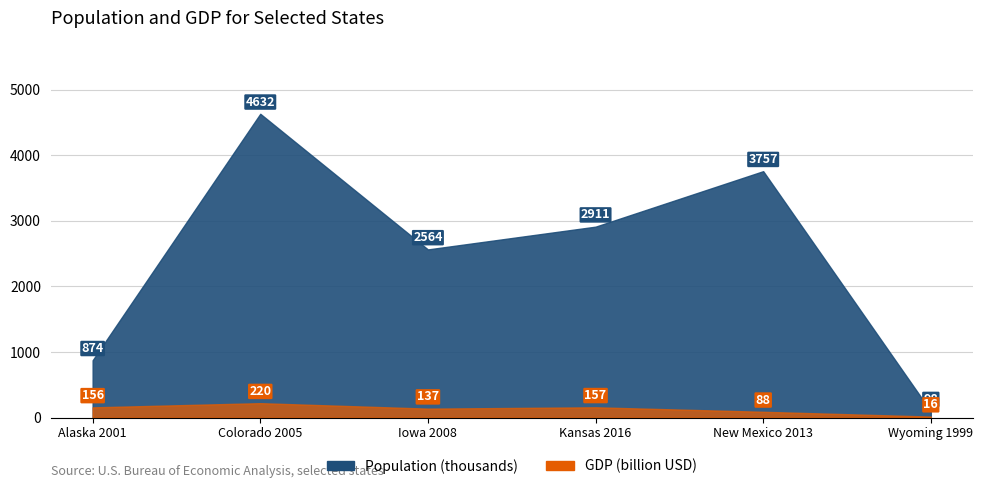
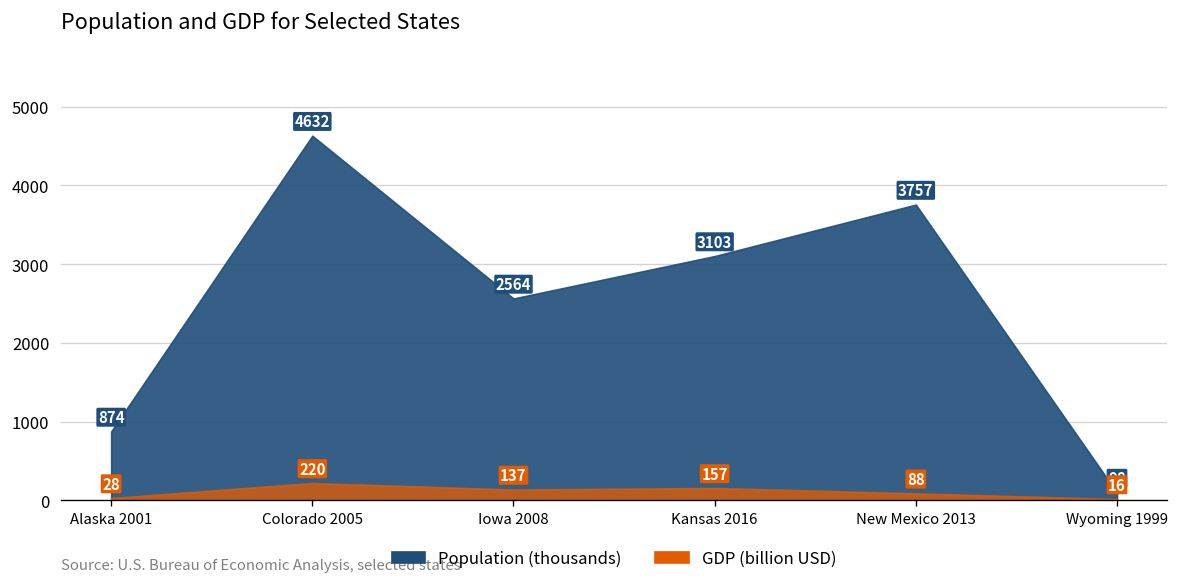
GDP (billion USD), Alaska 2001: 156 -> 28
Population (thousands), Kansas 2016: 2911 -> 3103
